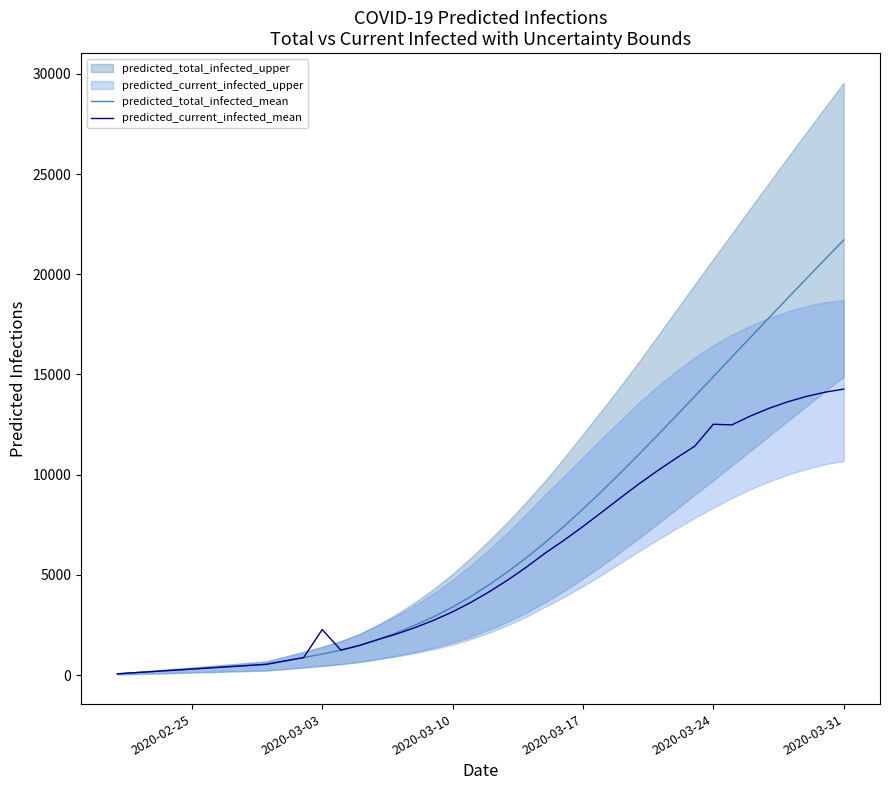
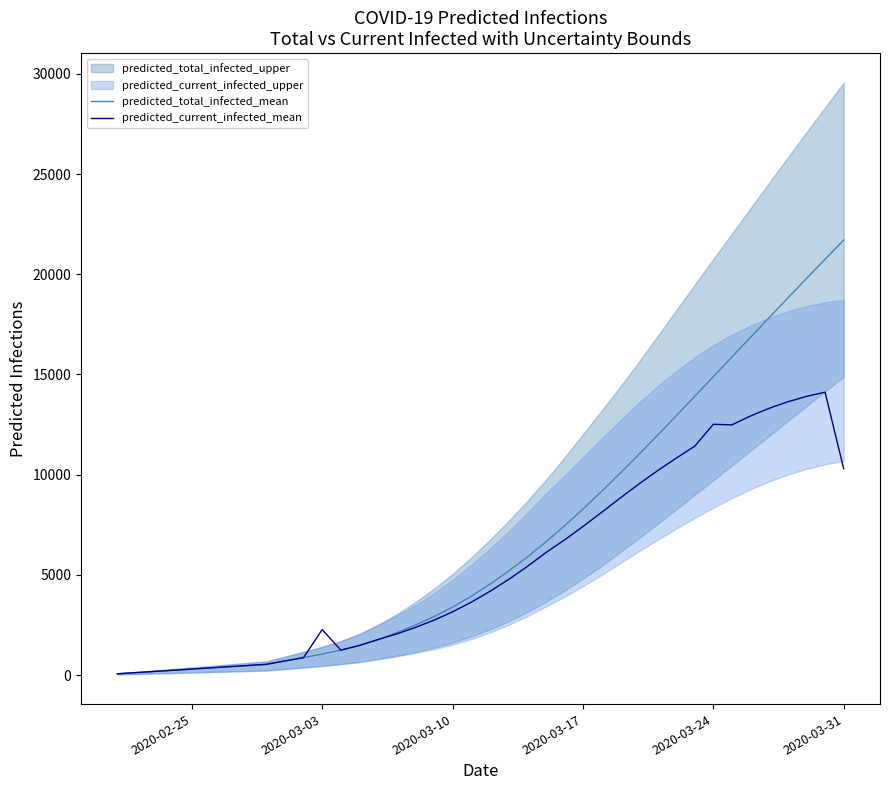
predicted_current_infected_mean, 2020-03-31: 14300 -> 10300
